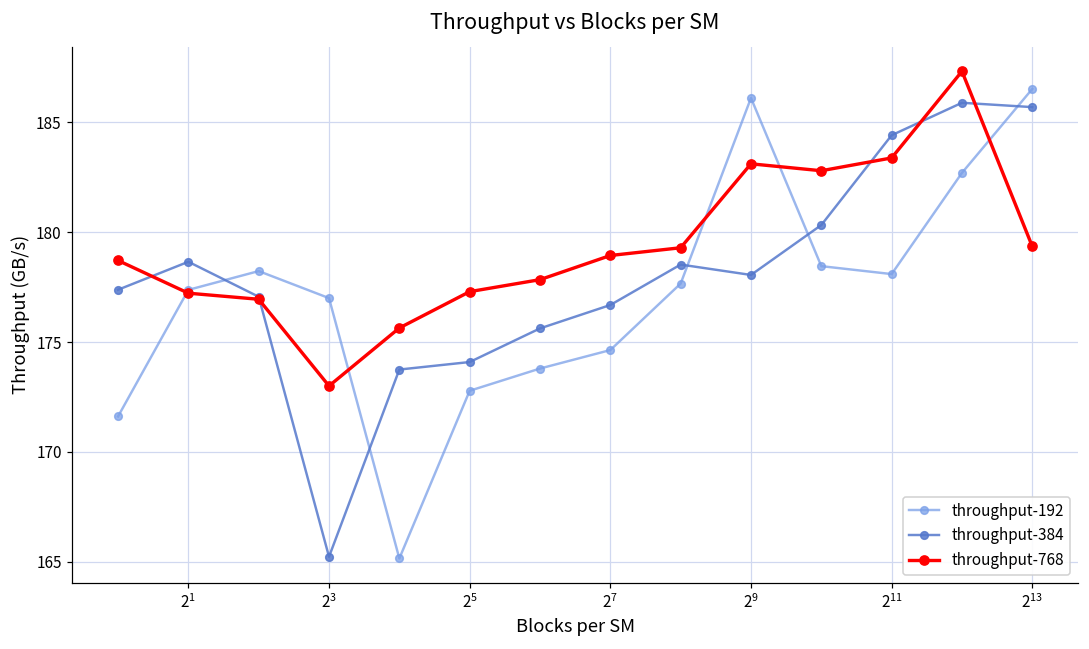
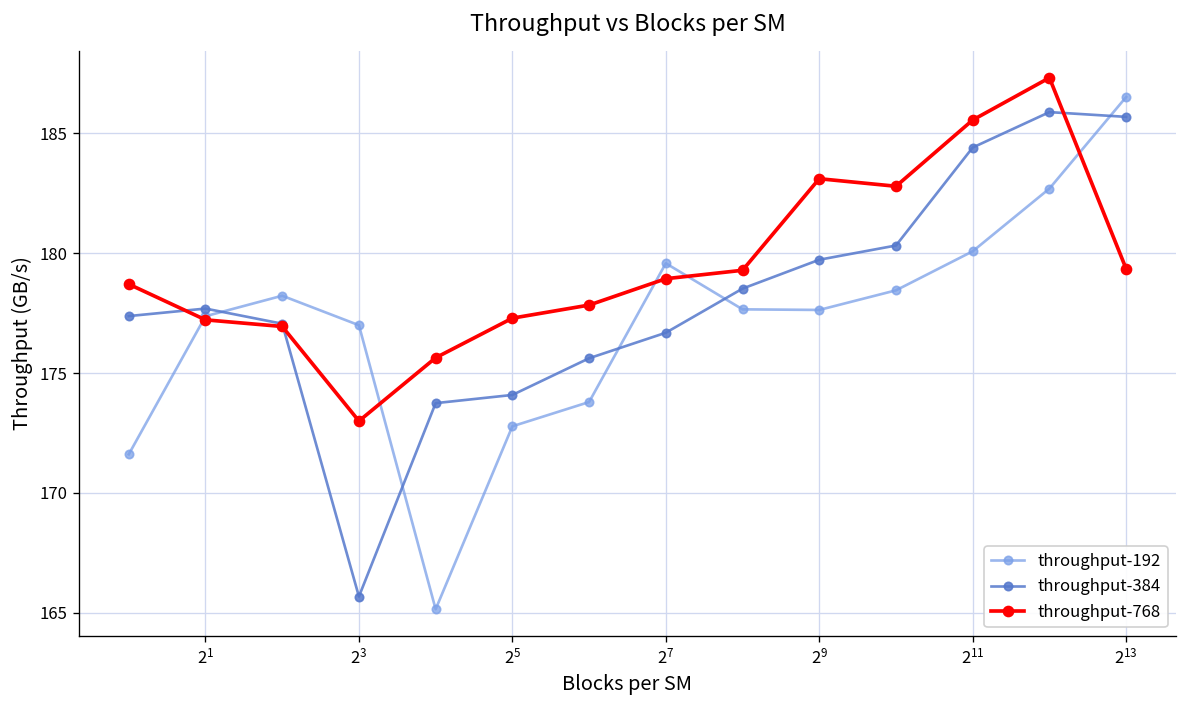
throughput-384, 2^1: 178.7 -> 177.7
throughput-384, 2^3: 165.2 -> 165.7
throughput-192, 2^7: 174.6 -> 179.6
throughput-192, 2^9: 186.1 -> 177.6
throughput-384, 2^9: 178.1 -> 179.7
throughput-192, 2^11: 178.1 -> 180.1
throughput-768, 2^11: 183.4 -> 185.6
